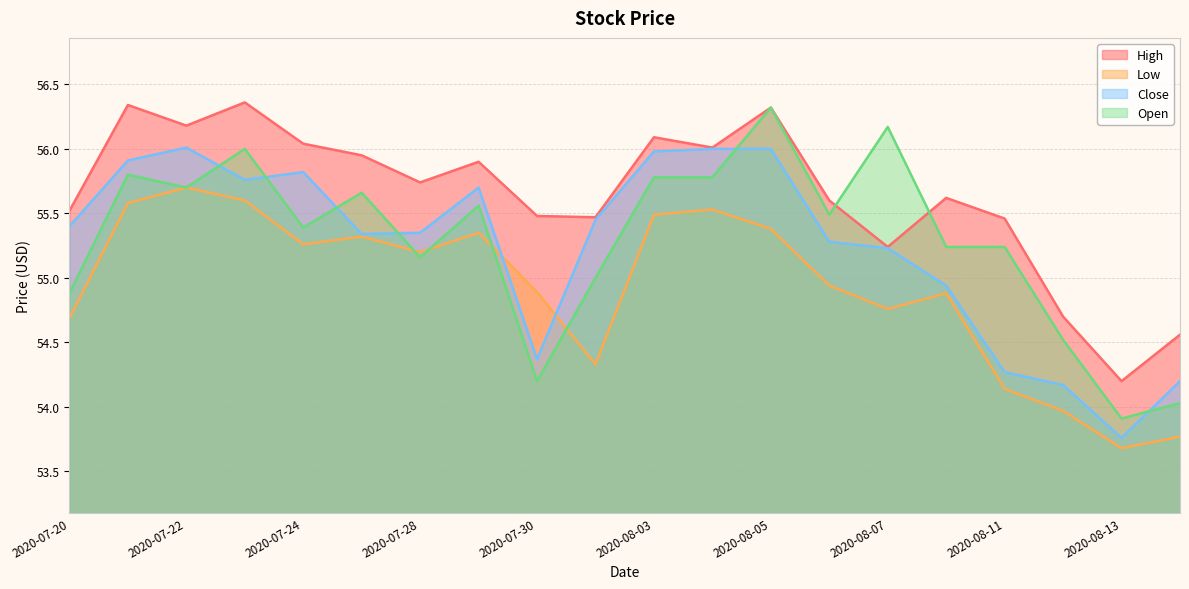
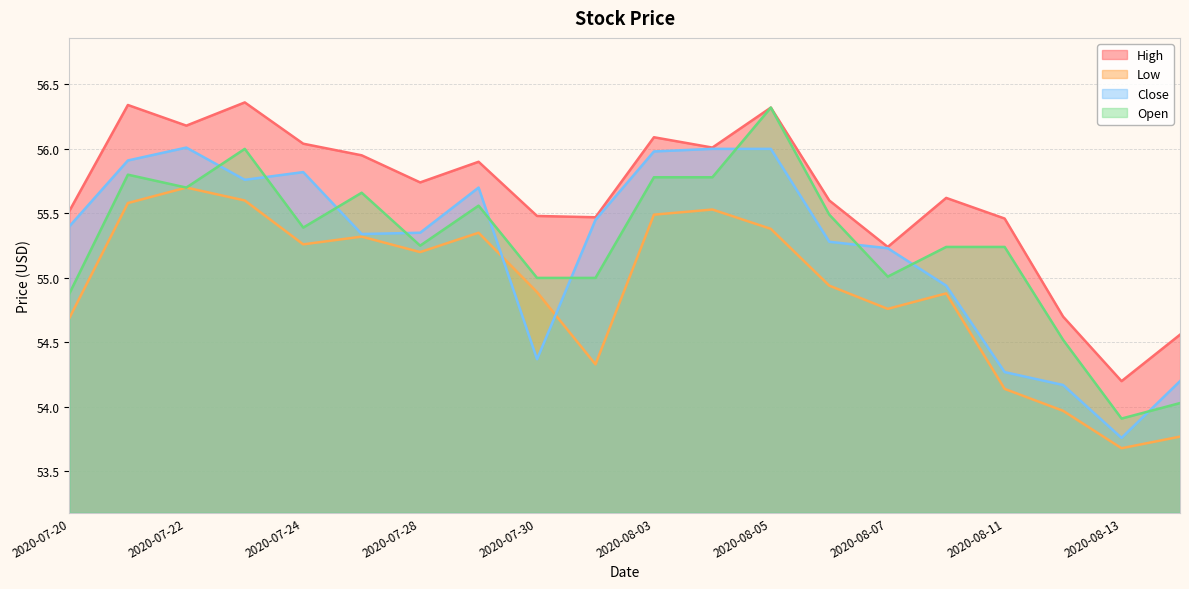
Open, 2020-07-28: 55.16 -> 55.25
Open, 2020-07-30: 54.2 -> 55.0
Open, 2020-08-07: 56.17 -> 55.01
